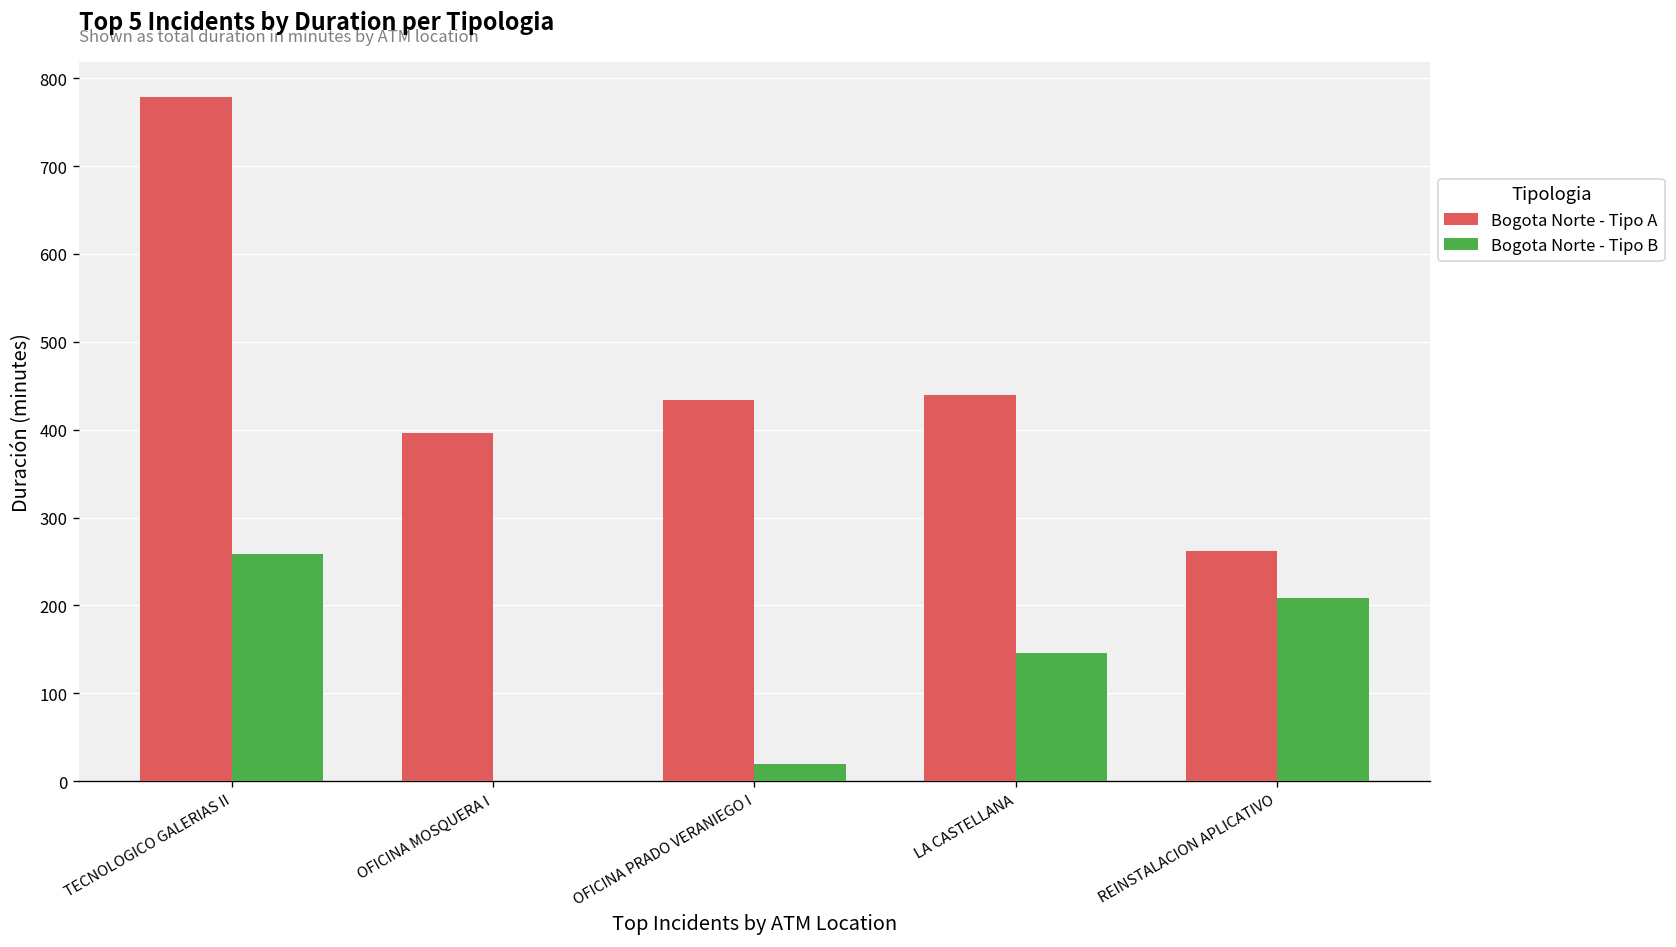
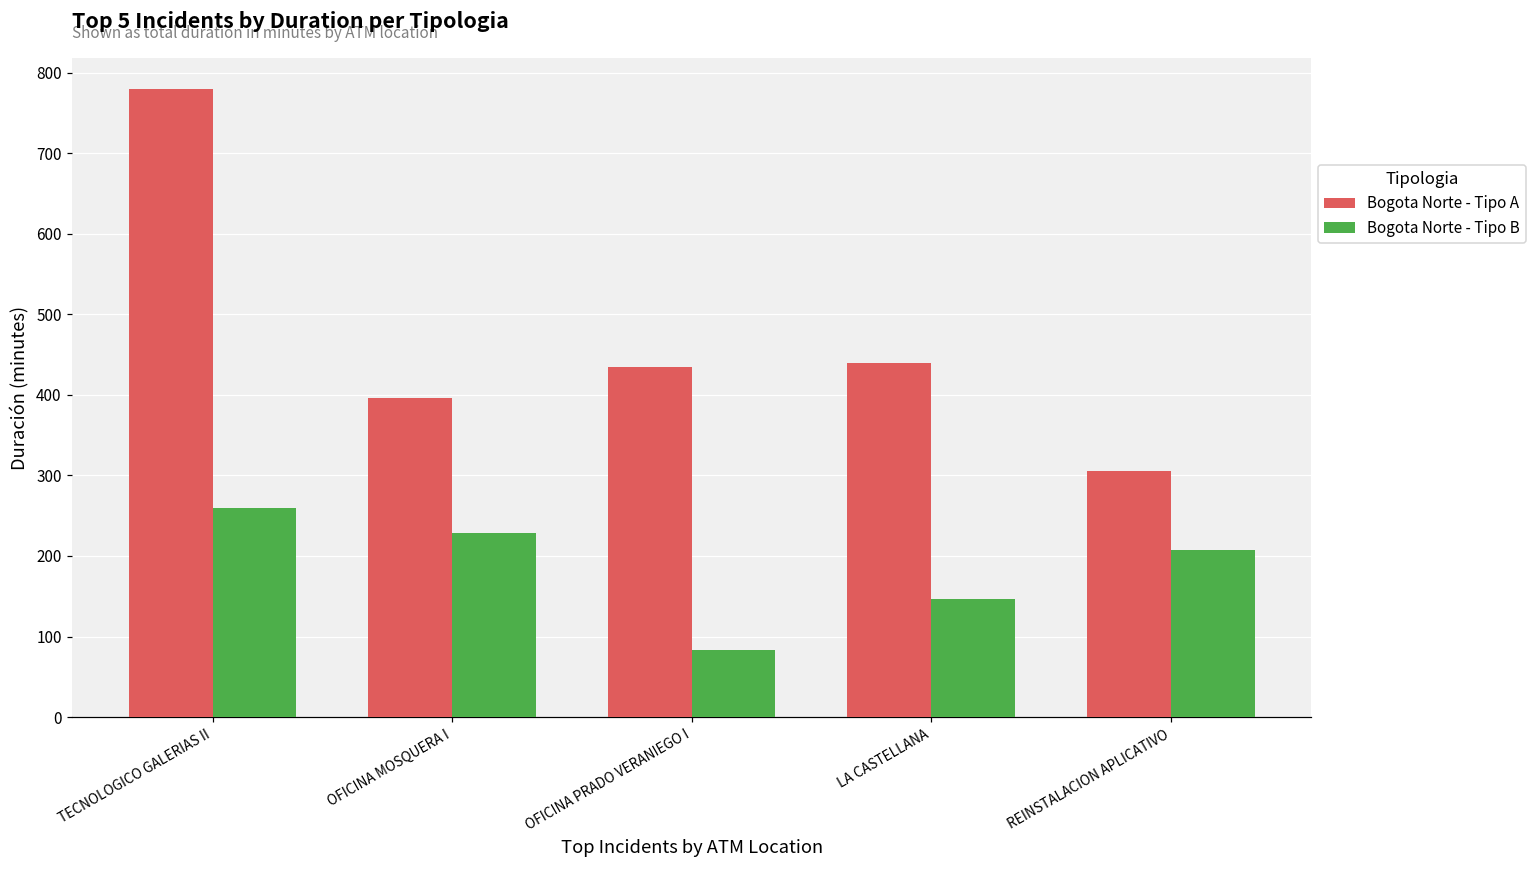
Bogota Norte - Tipo B, OFICINA MOSQUERA I: 0 -> 230
Bogota Norte - Tipo B, OFICINA PRADO VERANIEGO I: 20 -> 80
Bogota Norte - Tipo A, REINSTALACION APLICATIVO: 260 -> 310
